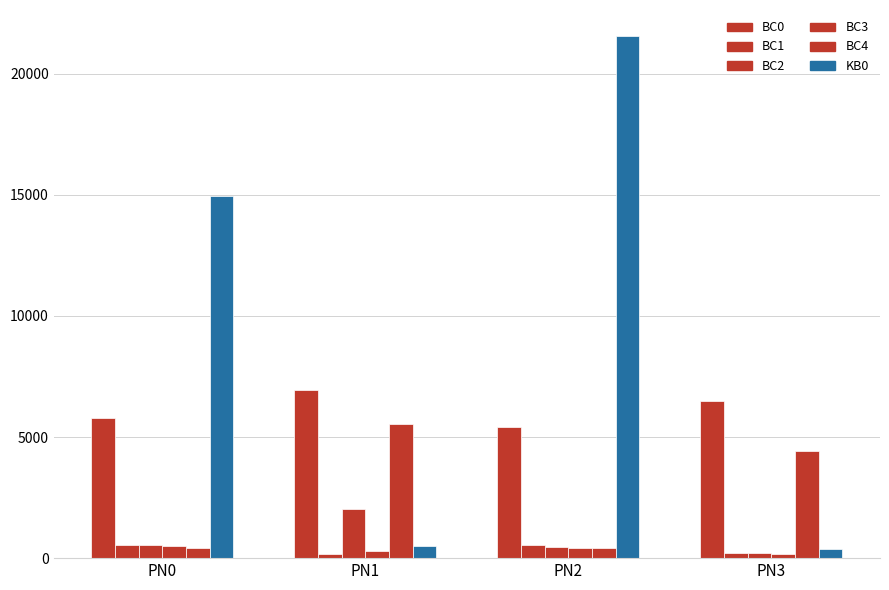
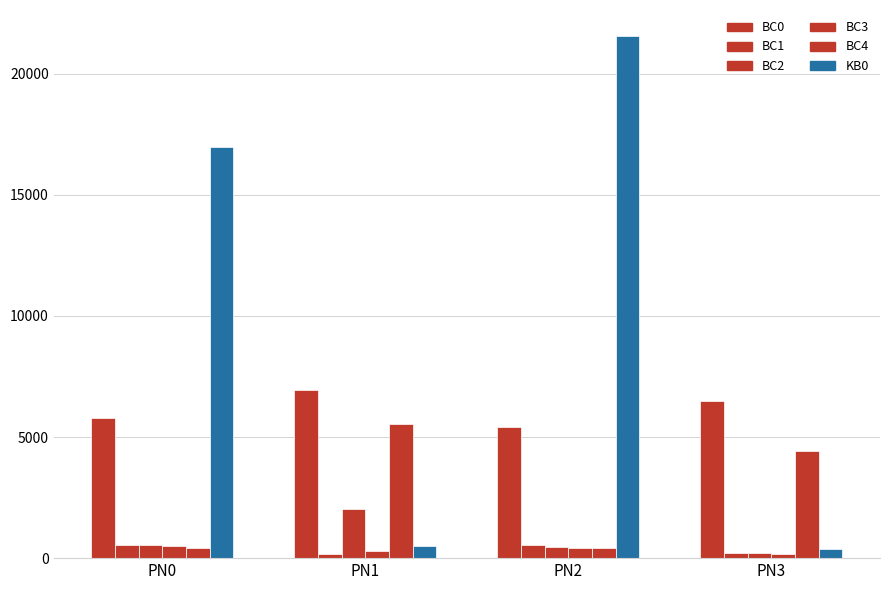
KB0, PN0: 14900 -> 17000
